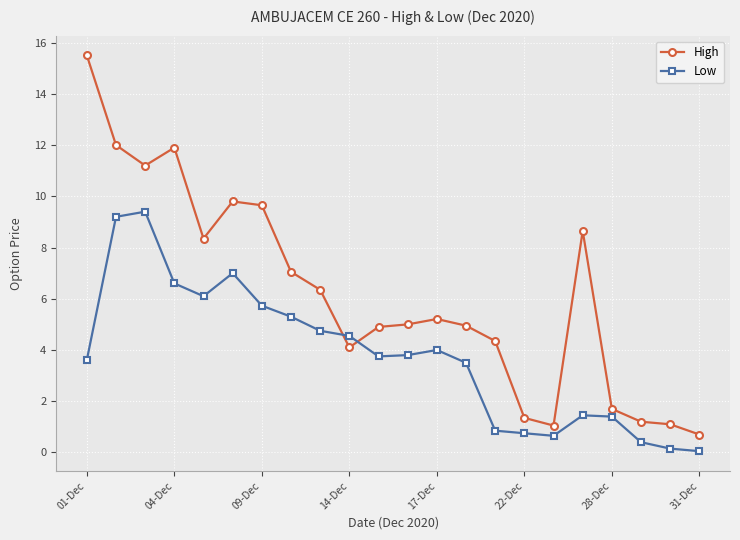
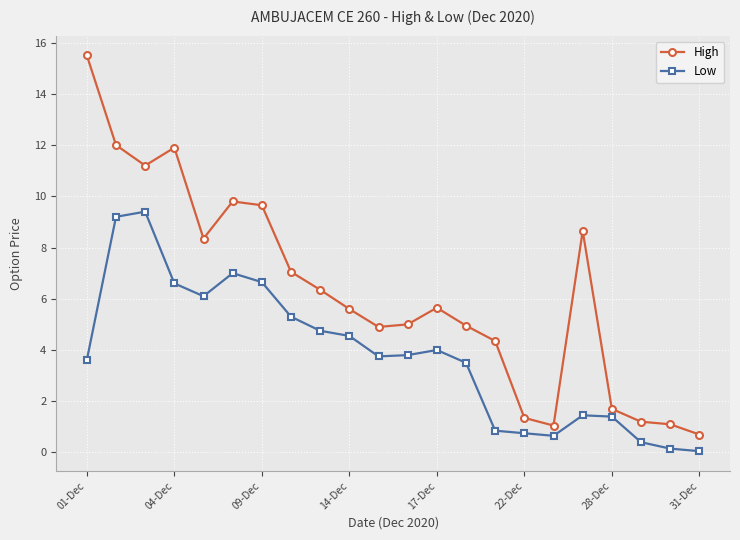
Low, 09-Dec: 5.7 -> 6.7
High, 14-Dec: 4.1 -> 5.6
High, 17-Dec: 5.2 -> 5.7
